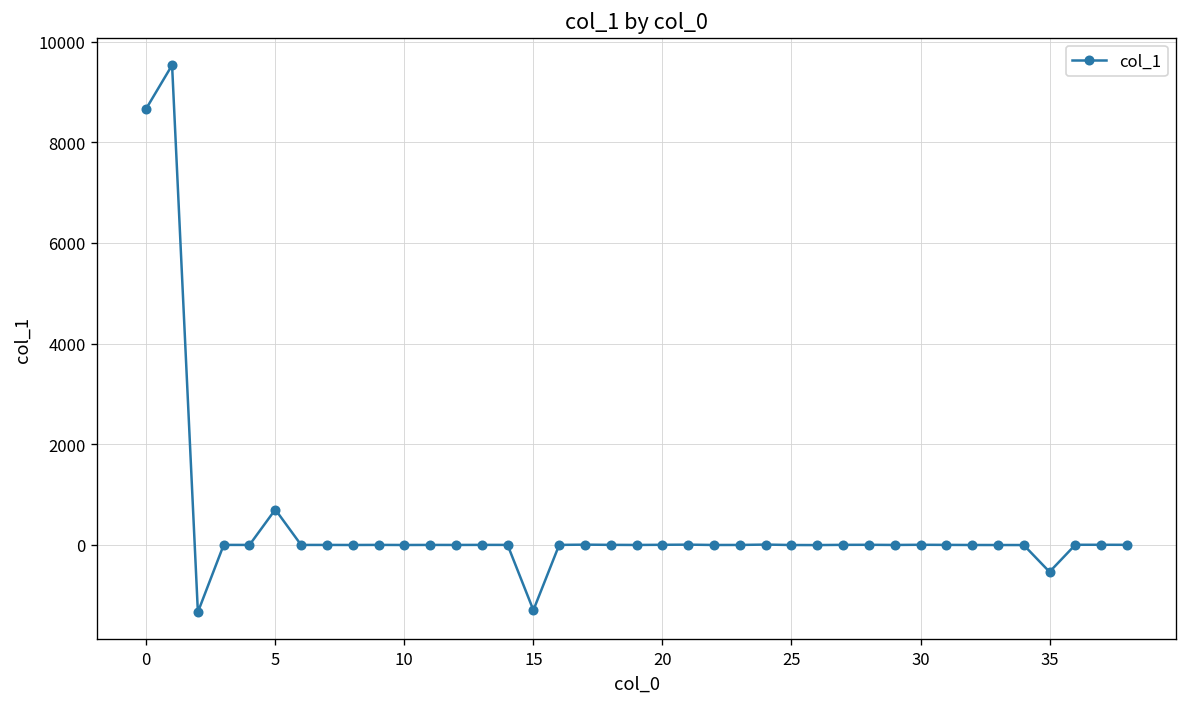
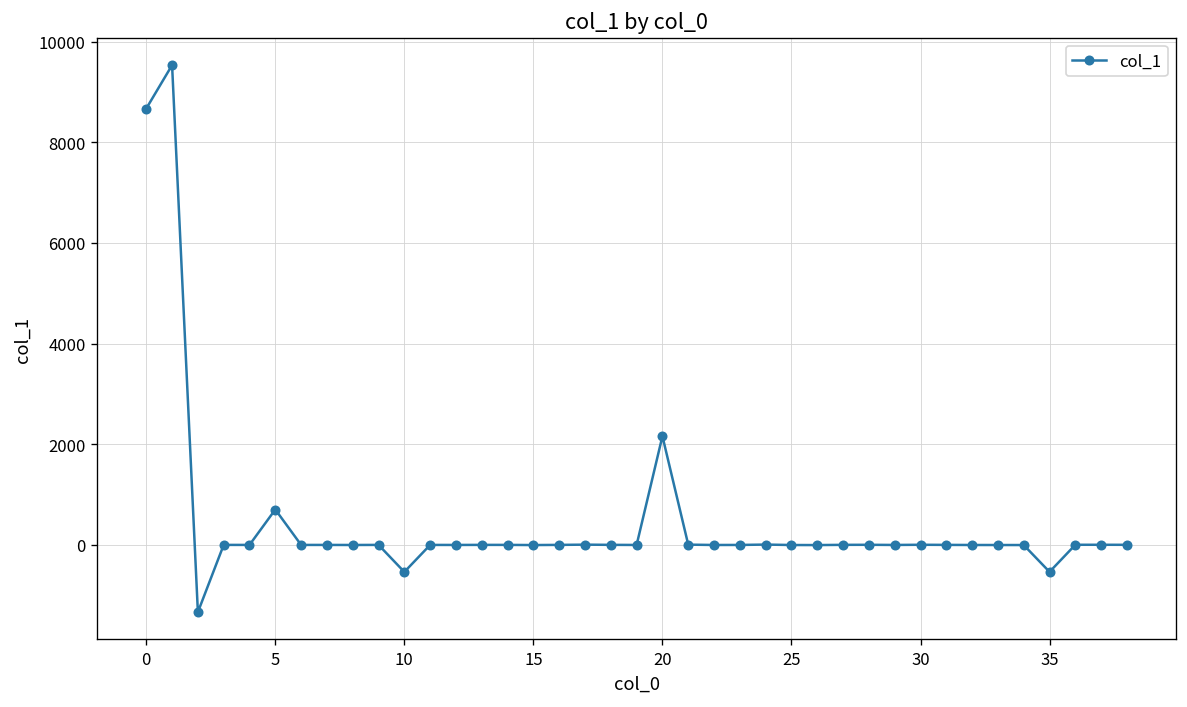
10: 0 -> -500
15: -1300 -> 0
20: 0 -> 2200
